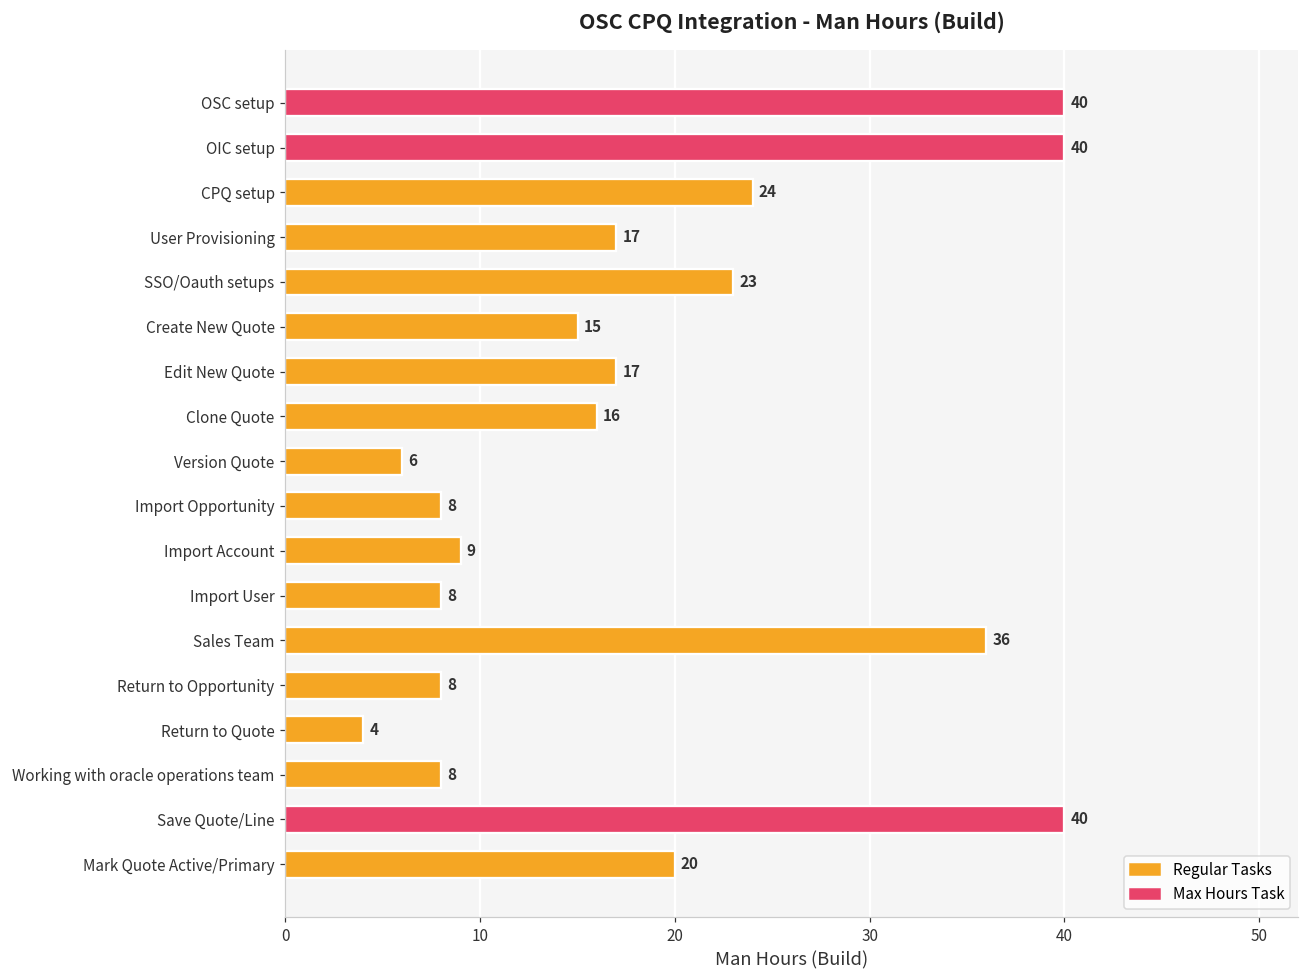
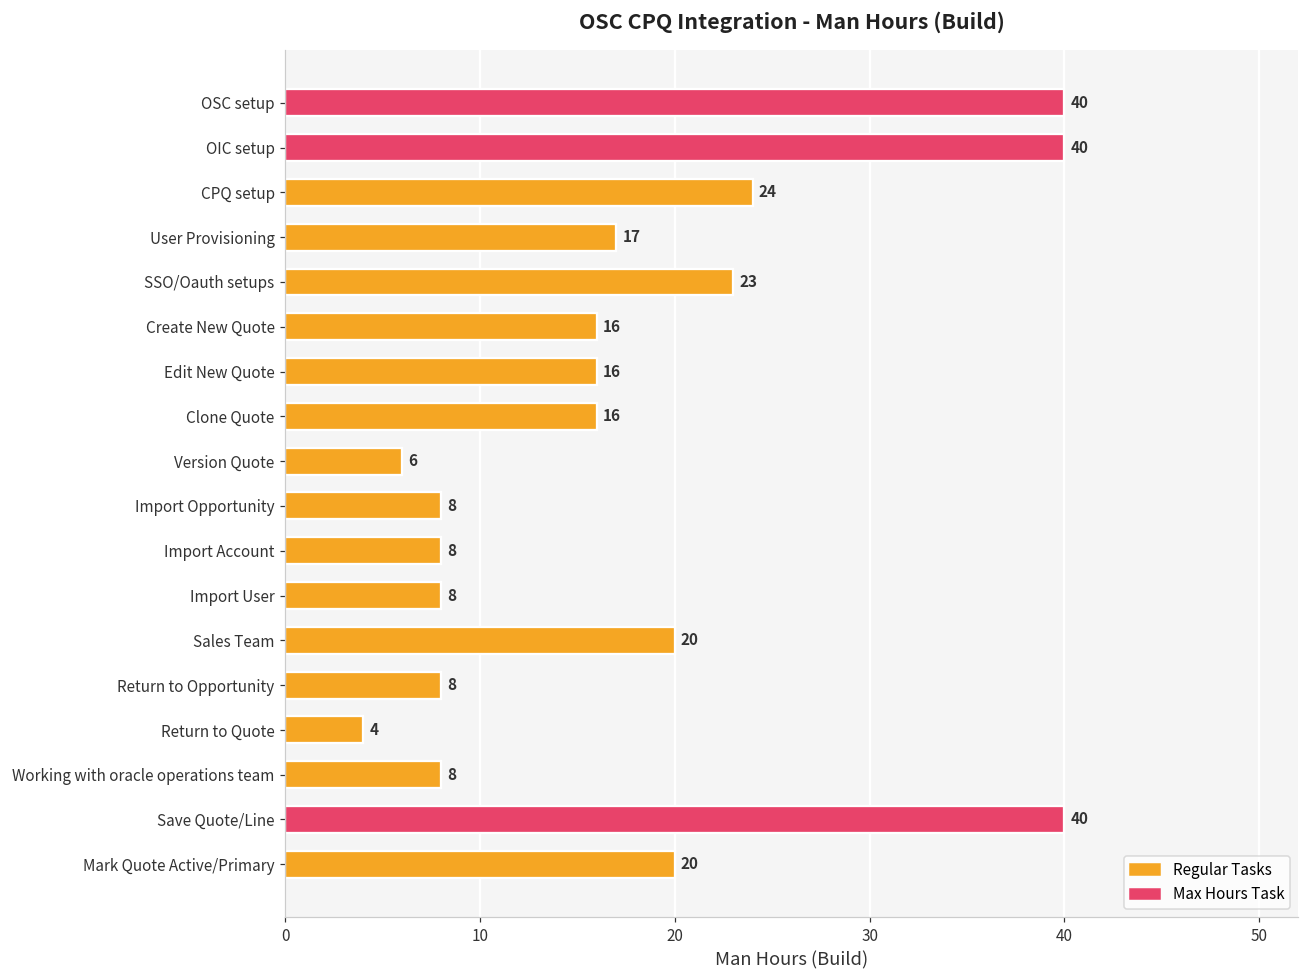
Create New Quote: 15 -> 16
Edit New Quote: 17 -> 16
Import Account: 9 -> 8
Sales Team: 36 -> 20
